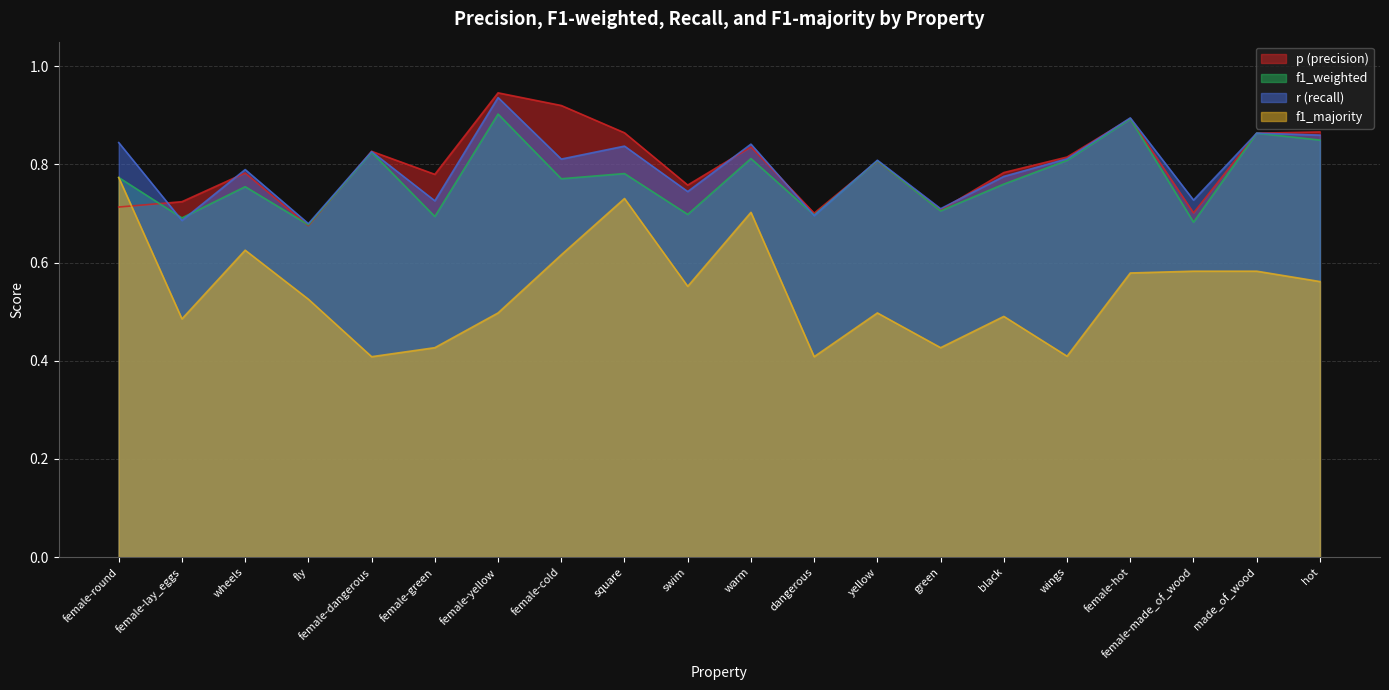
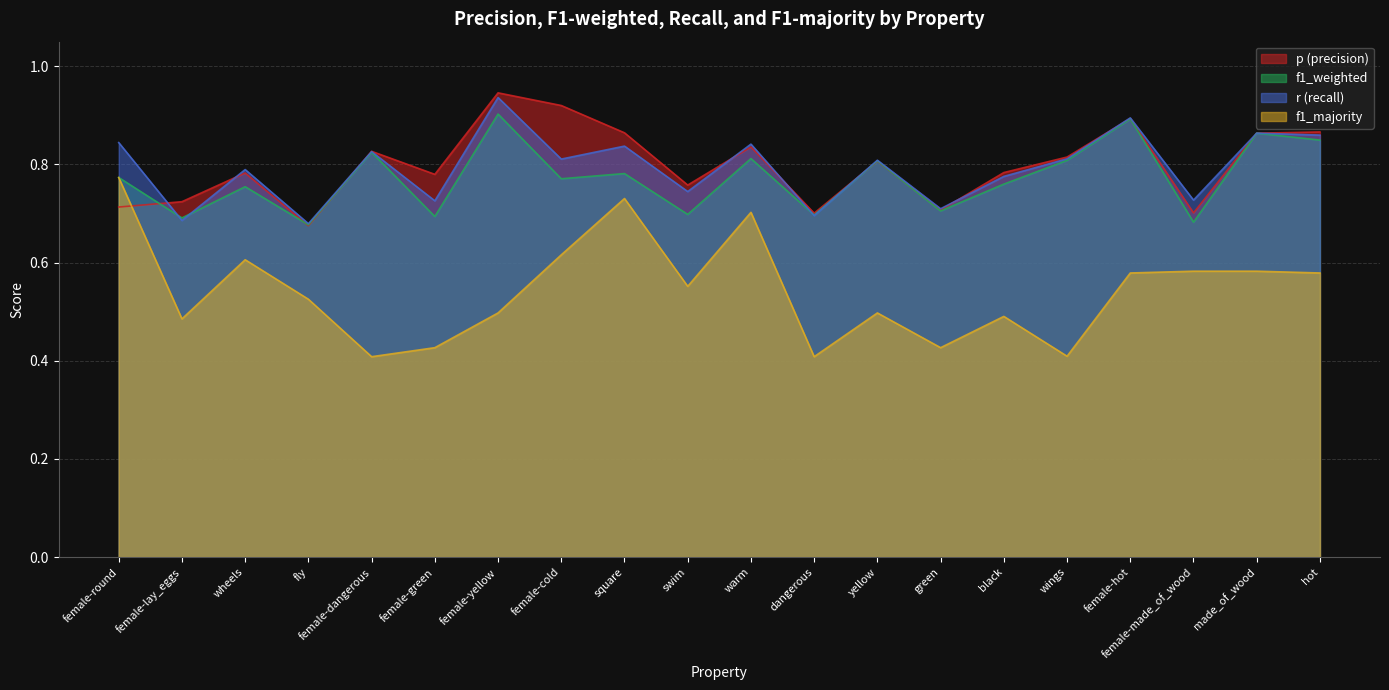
f1_majority, wheels: 0.63 -> 0.61
f1_majority, hot: 0.56 -> 0.58
